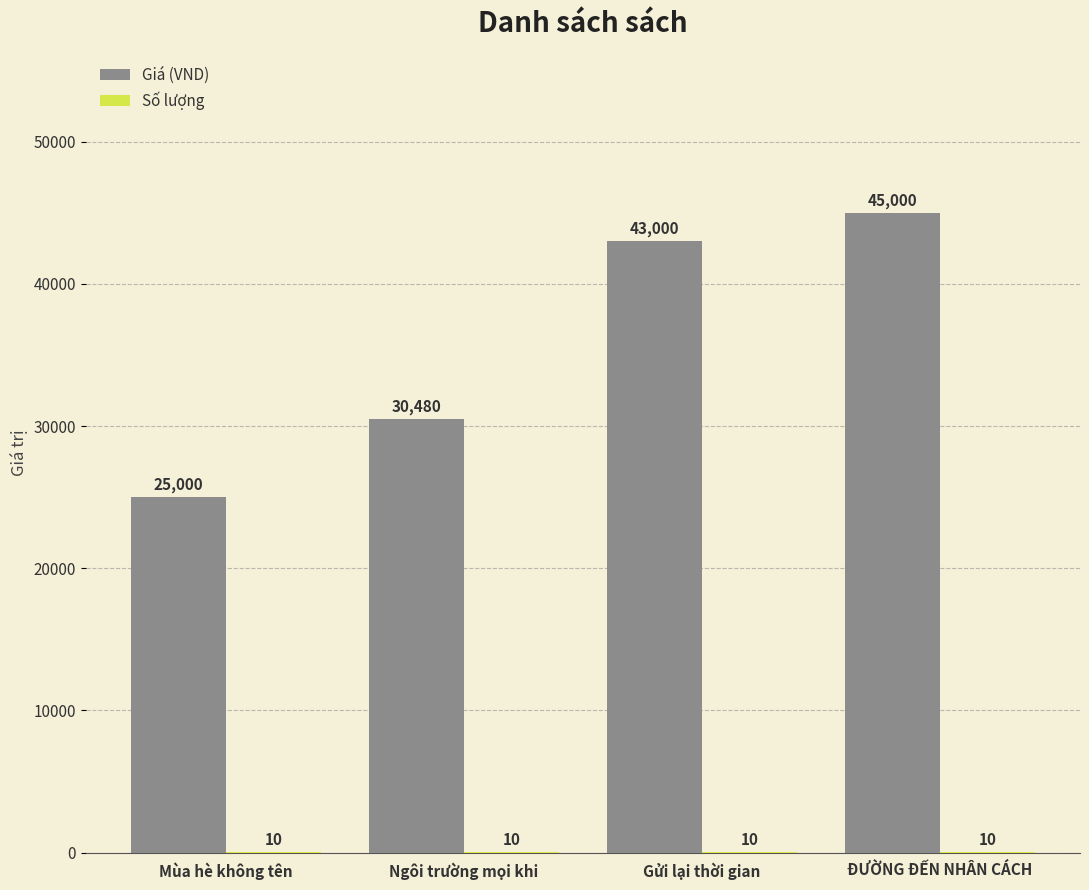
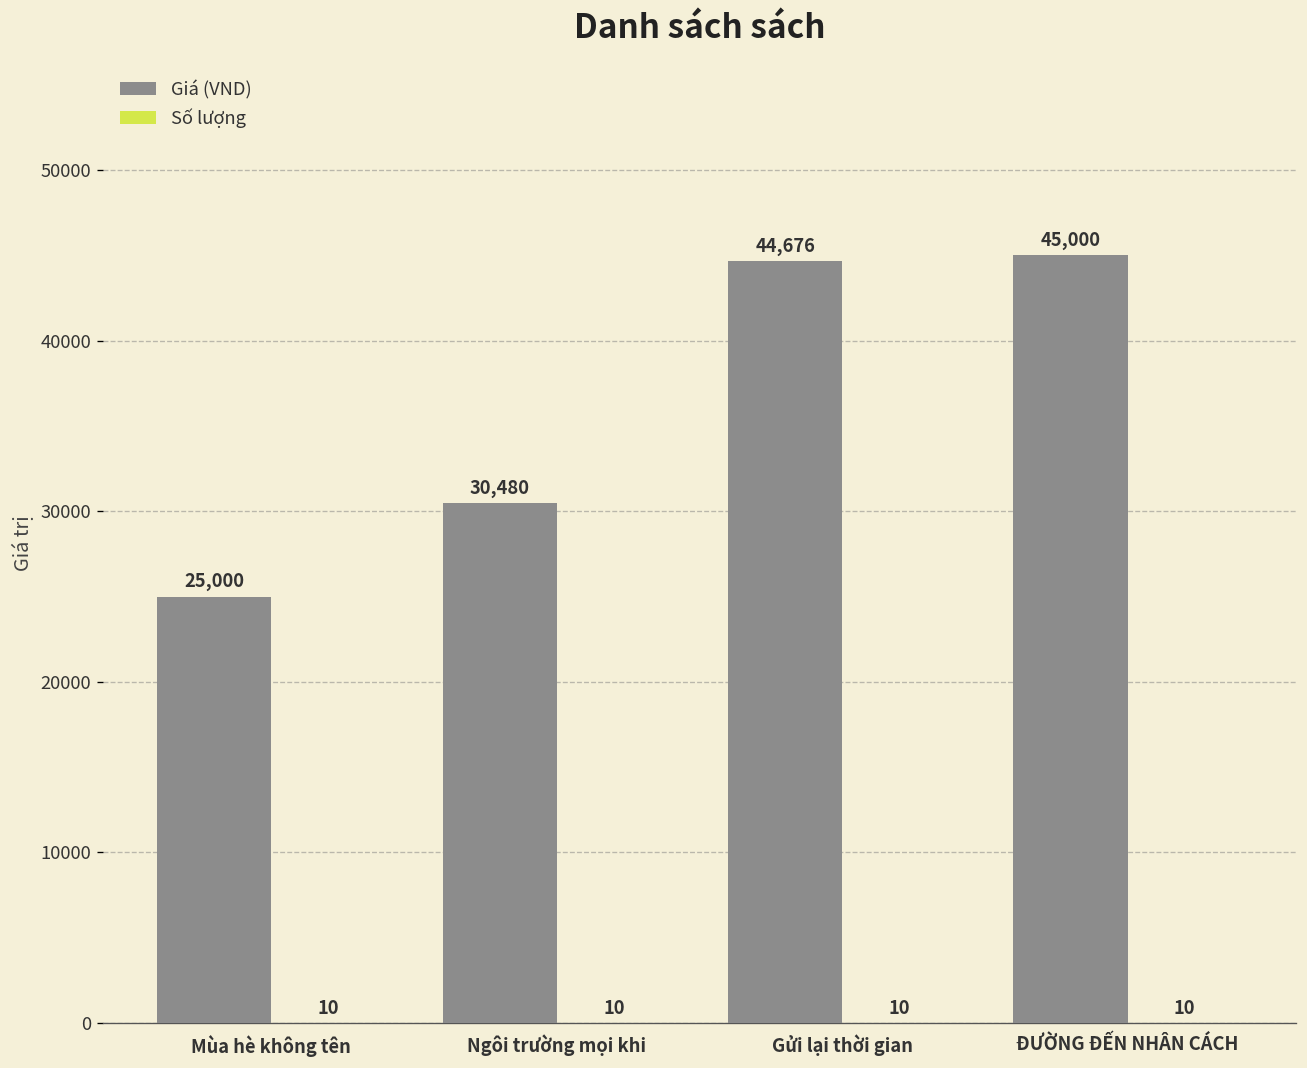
Giá (VND), Gửi lại thời gian: 43,000 -> 44,676
